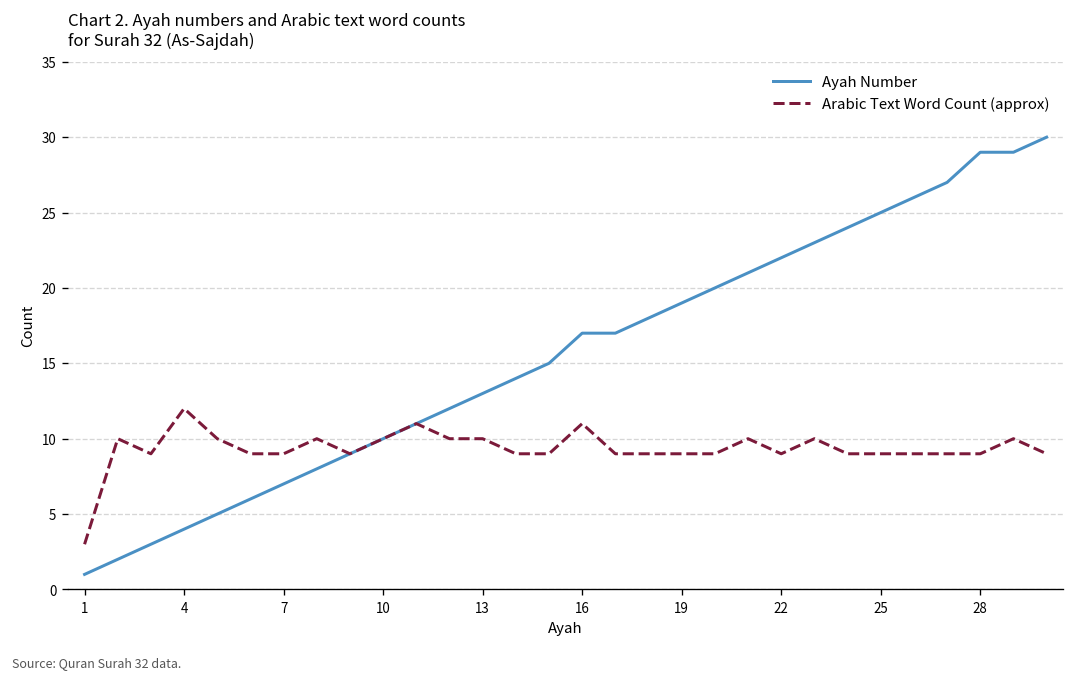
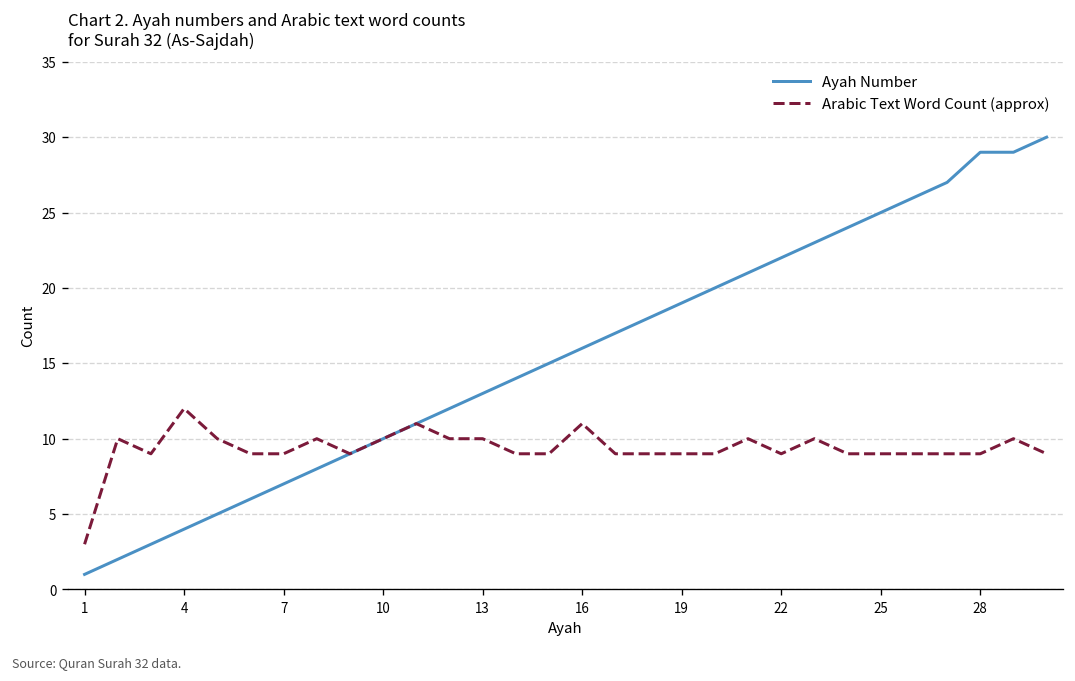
Ayah Number, 16: 17 -> 16
